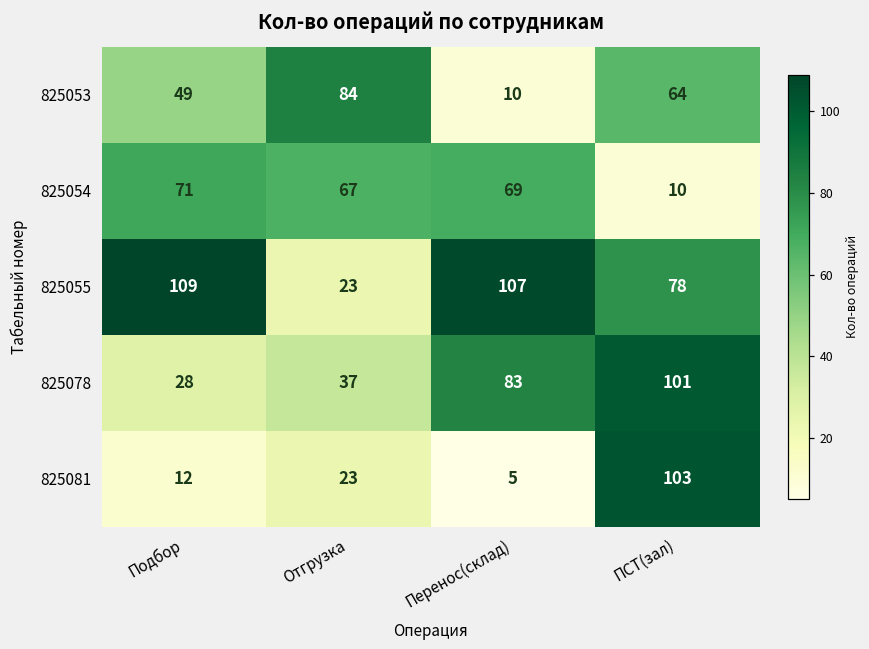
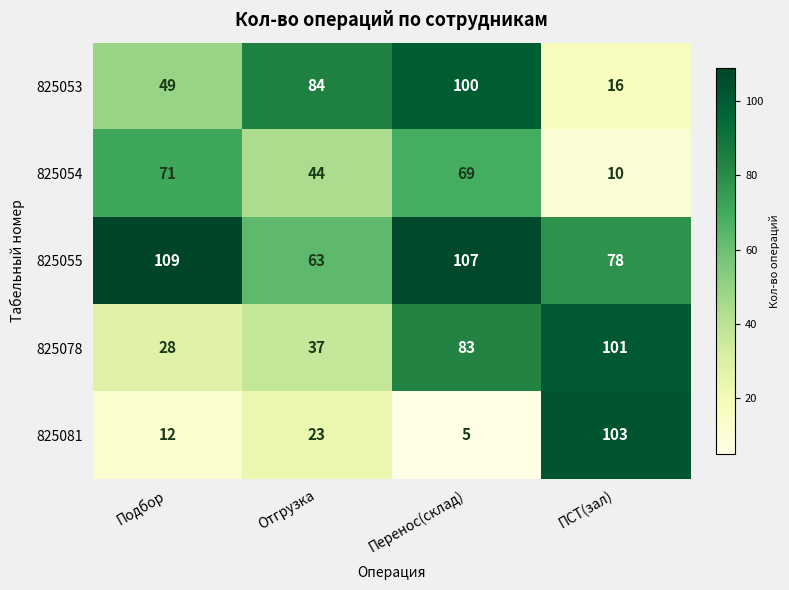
825053, Перенос(склад): 10 -> 100
825053, ПСТ(зал): 64 -> 16
825054, Отгрузка: 67 -> 44
825055, Отгрузка: 23 -> 63
